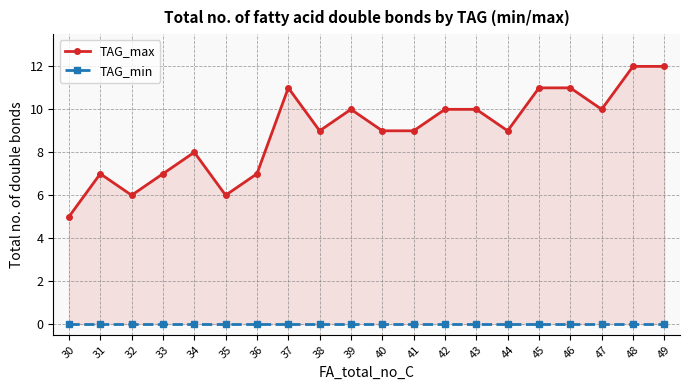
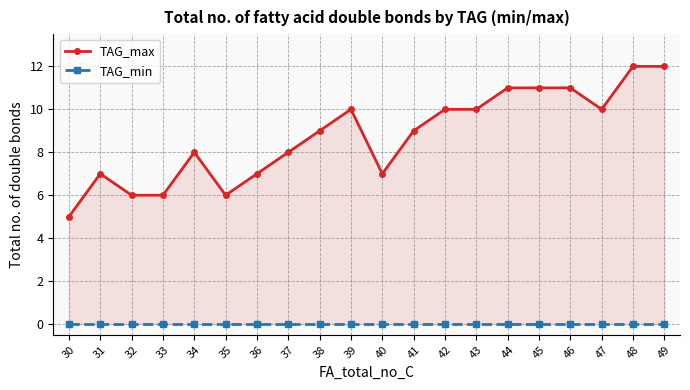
TAG_max, 33: 7 -> 6
TAG_max, 37: 11 -> 8
TAG_max, 40: 9 -> 7
TAG_max, 44: 9 -> 11
